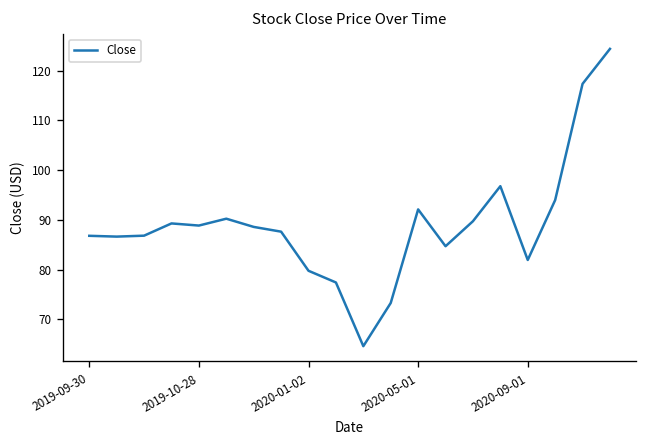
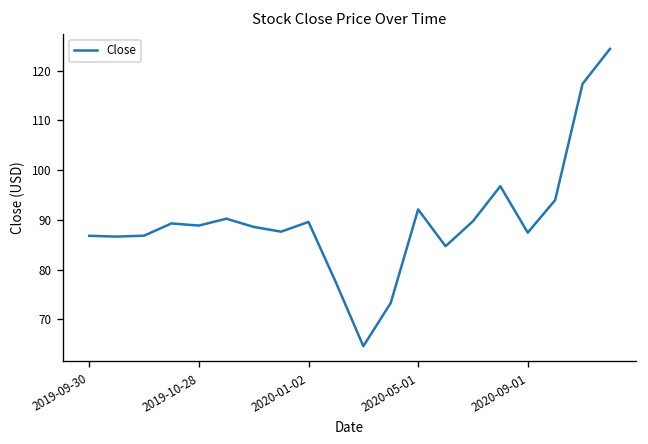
2020-01-02: 80 -> 90
2020-09-01: 82 -> 87
